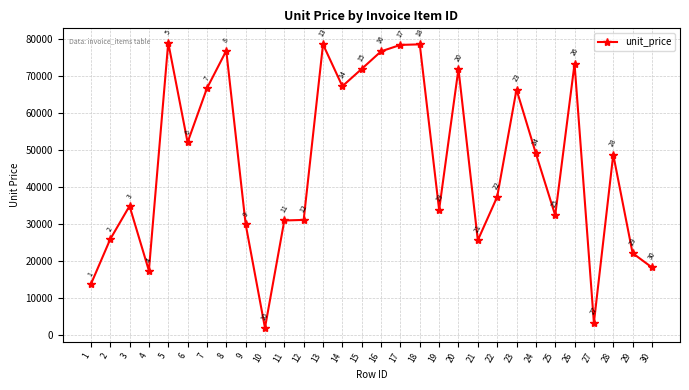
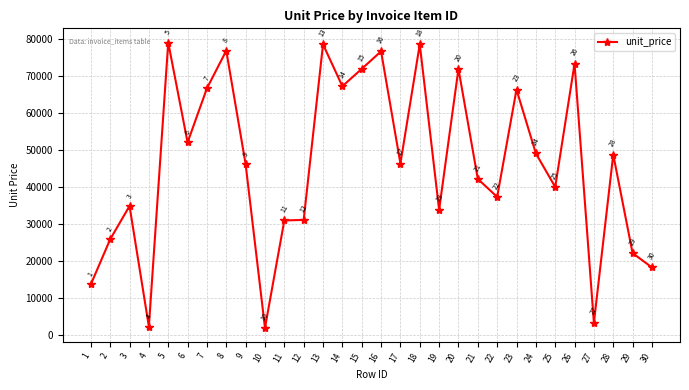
4: 17000 -> 2000
9: 30000 -> 46000
17: 79000 -> 46000
21: 26000 -> 42000
25: 32000 -> 40000
